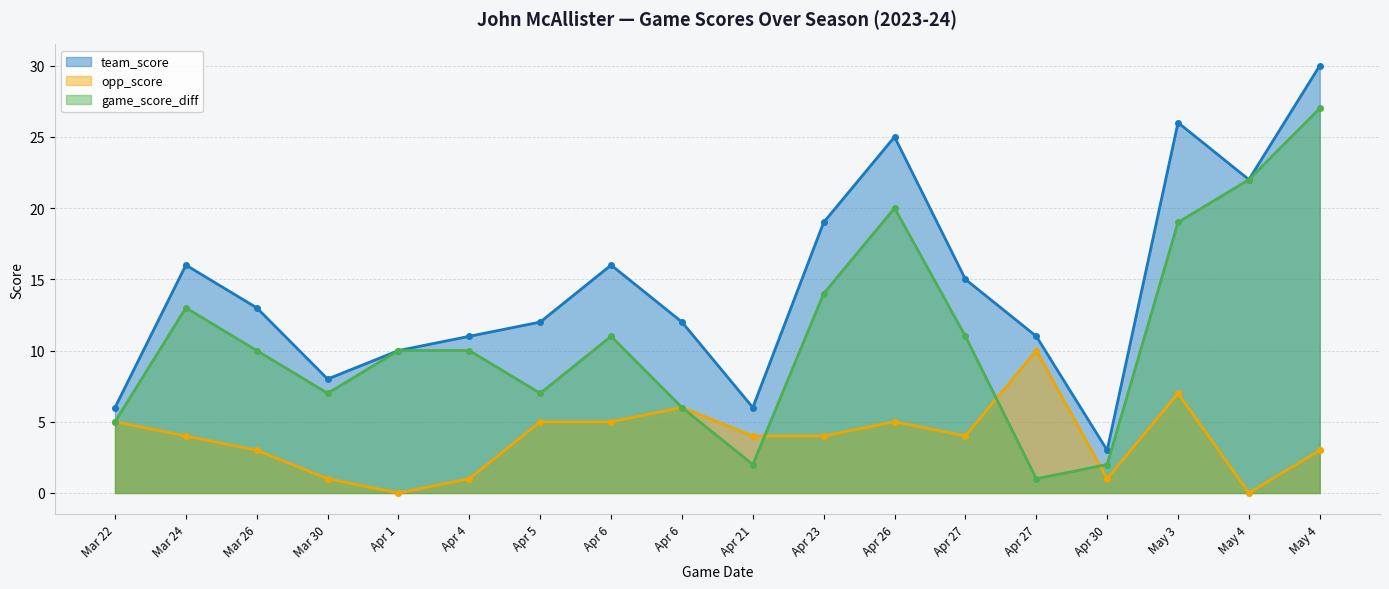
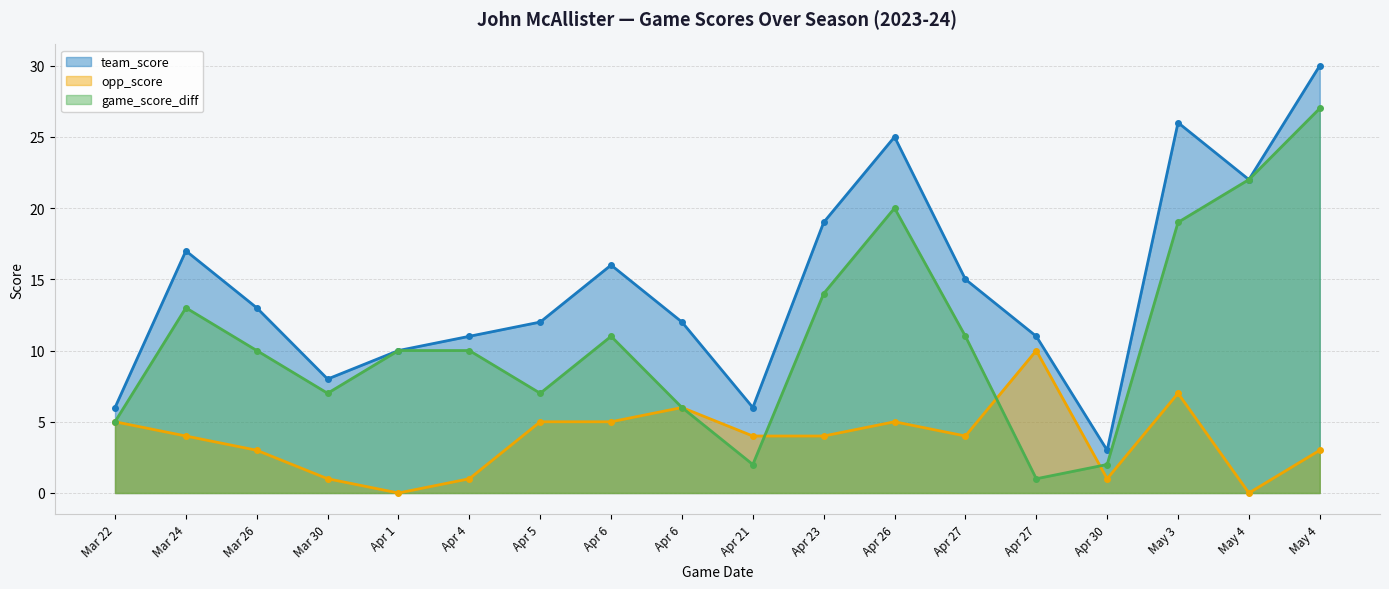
team_score, Mar 24: 16 -> 17
